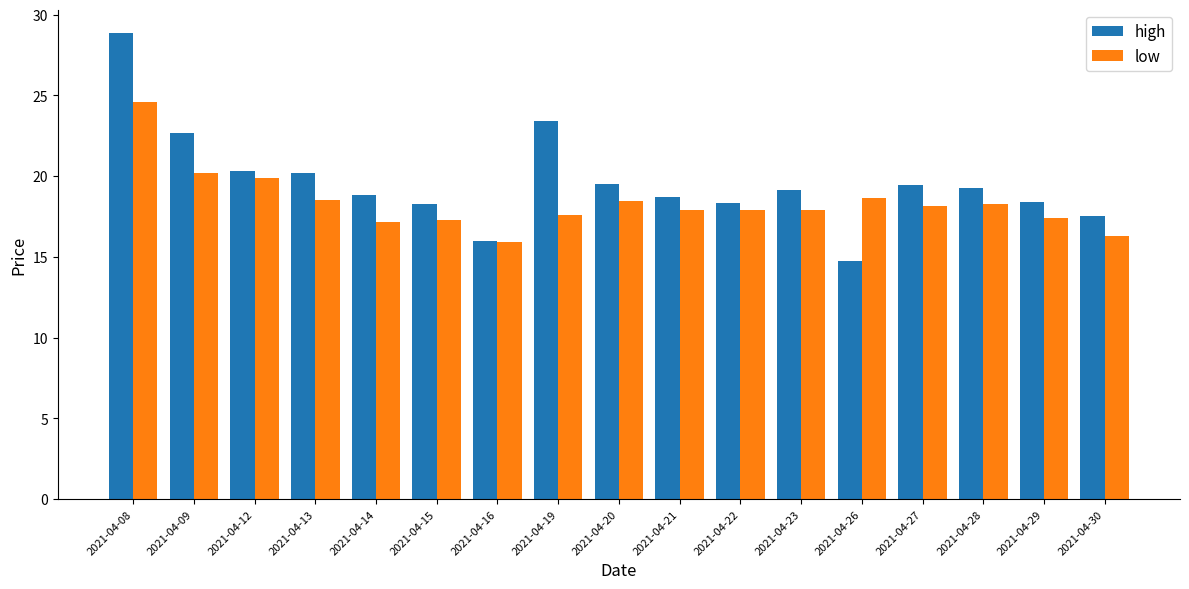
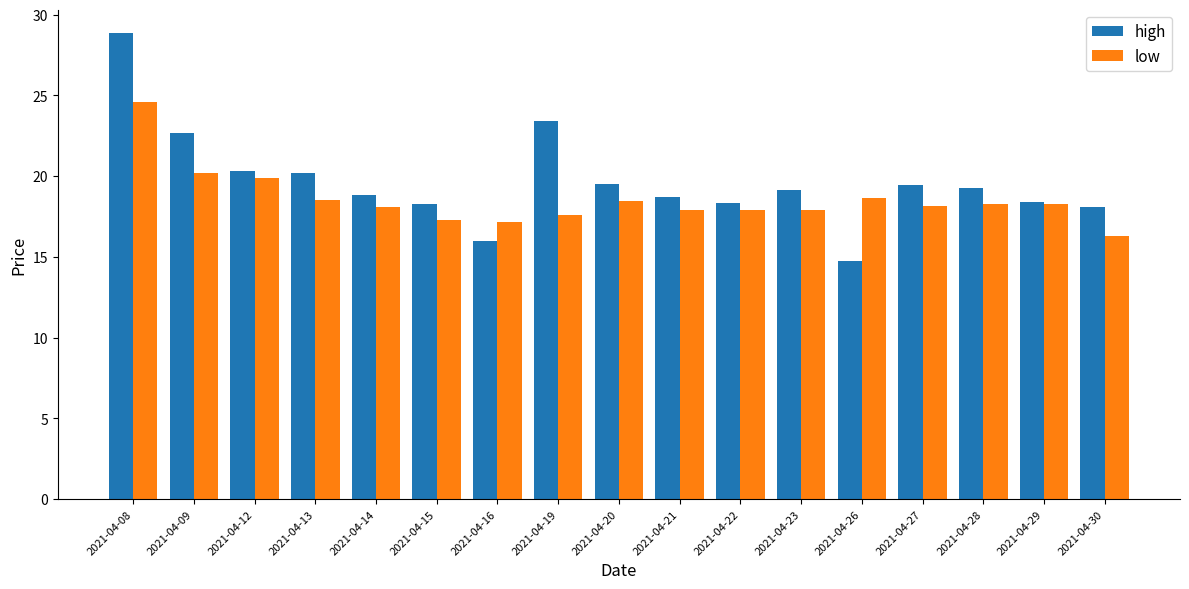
low, 2021-04-14: 17.1 -> 18.1
low, 2021-04-16: 15.9 -> 17.2
low, 2021-04-29: 17.4 -> 18.3
high, 2021-04-30: 17.6 -> 18.1
